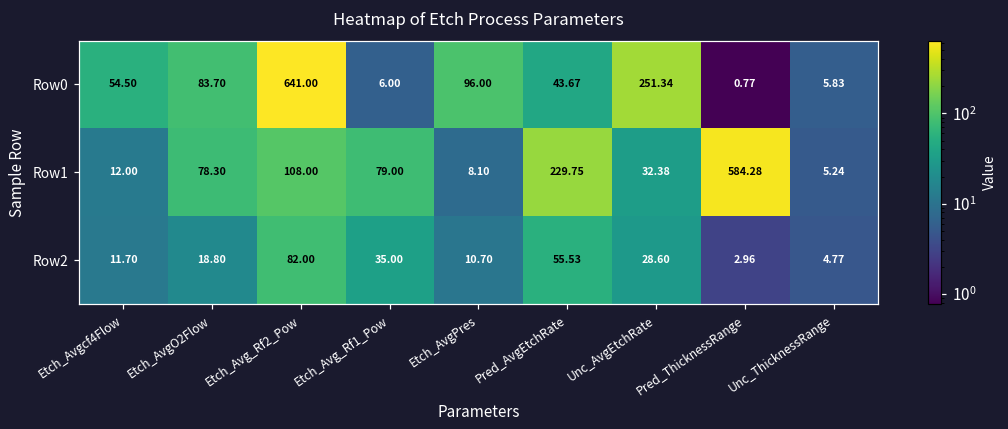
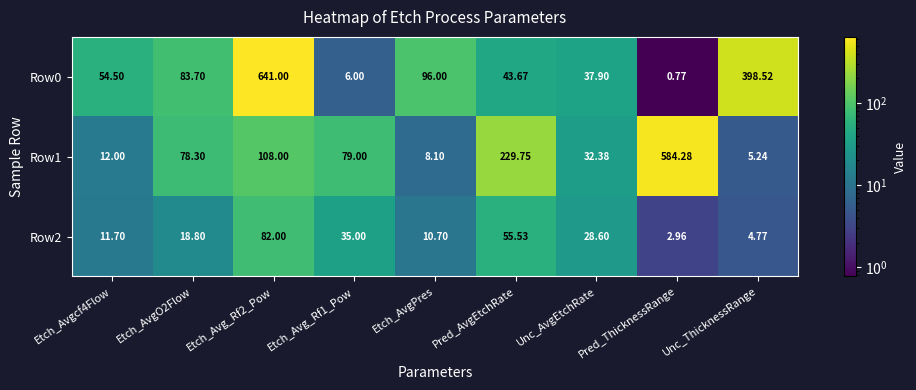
Row0, Unc_AvgEtchRate: 251.34 -> 37.90
Row0, Unc_ThicknessRange: 5.83 -> 398.52
